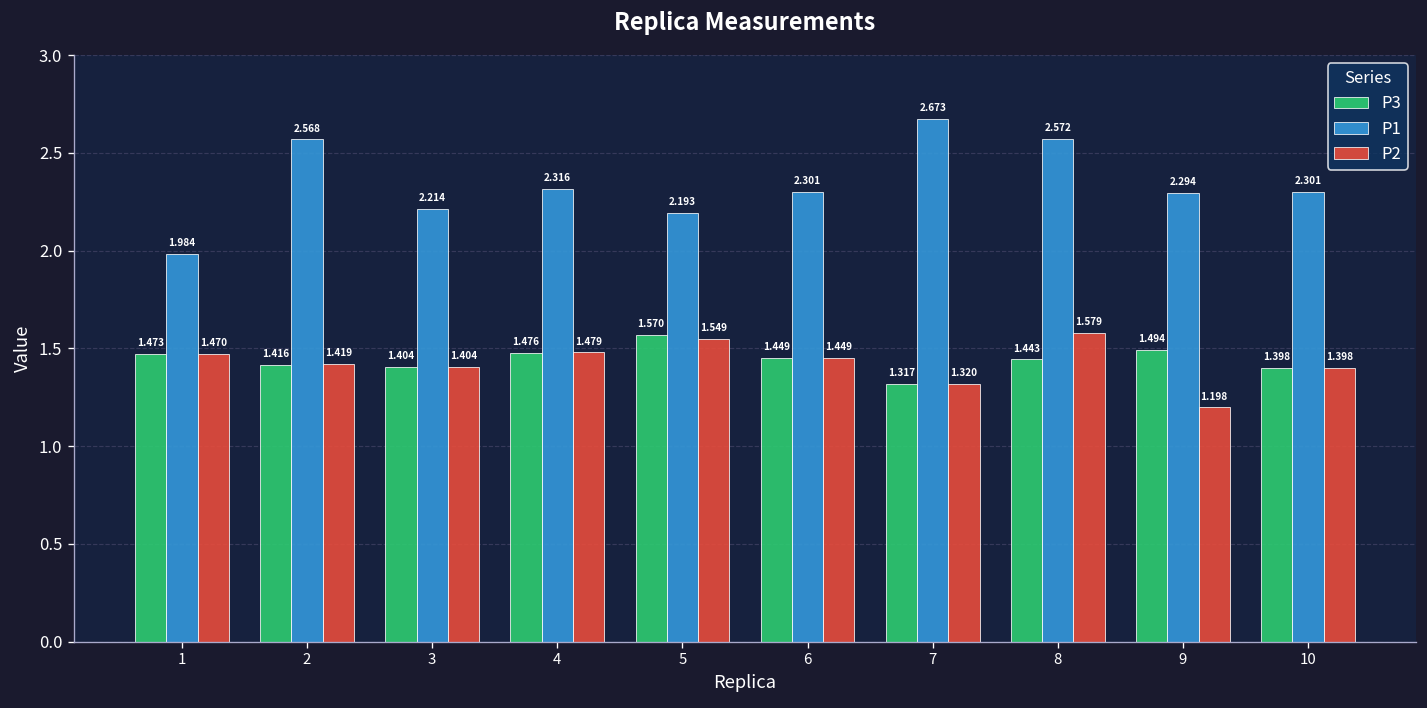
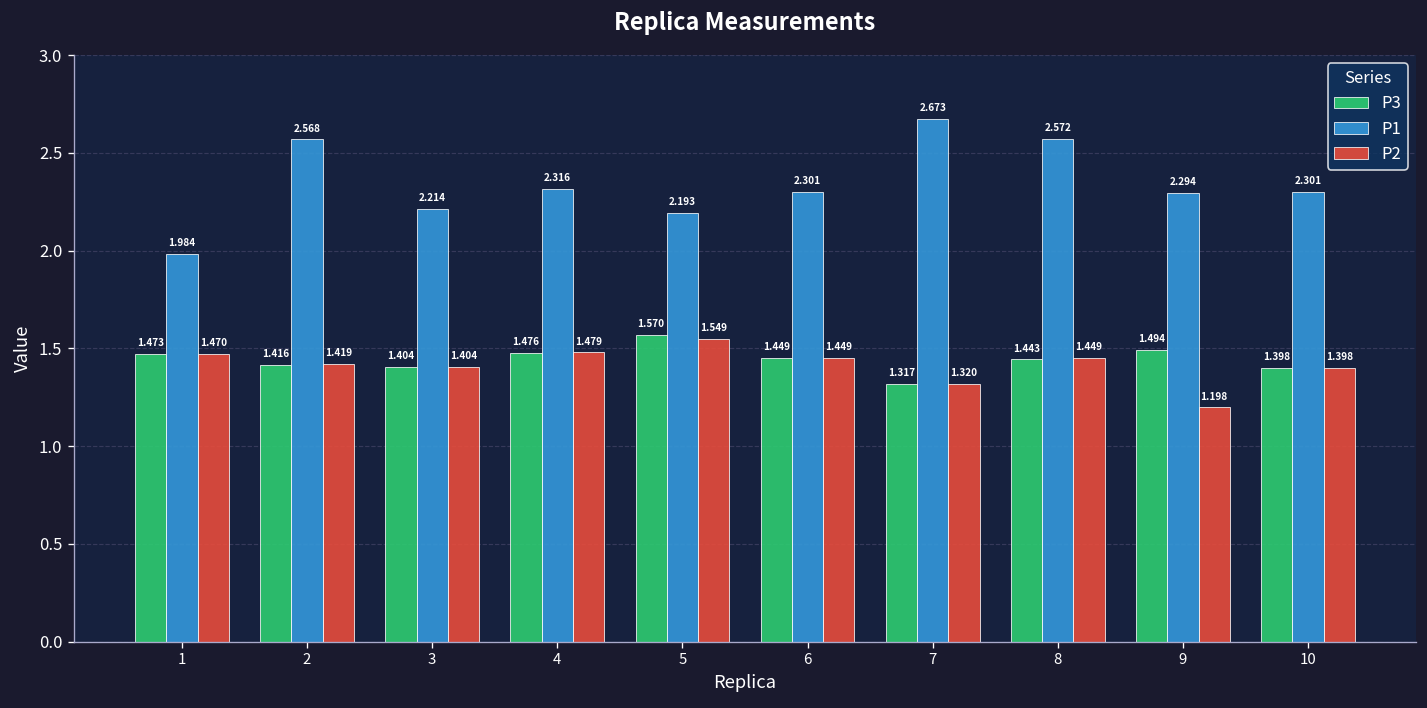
P2, 8: 1.579 -> 1.449
